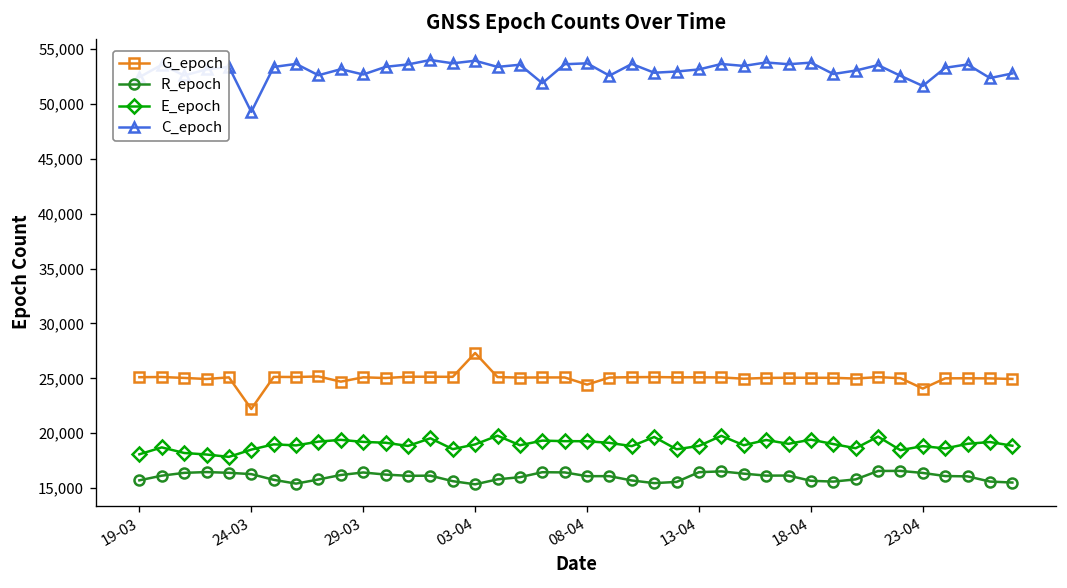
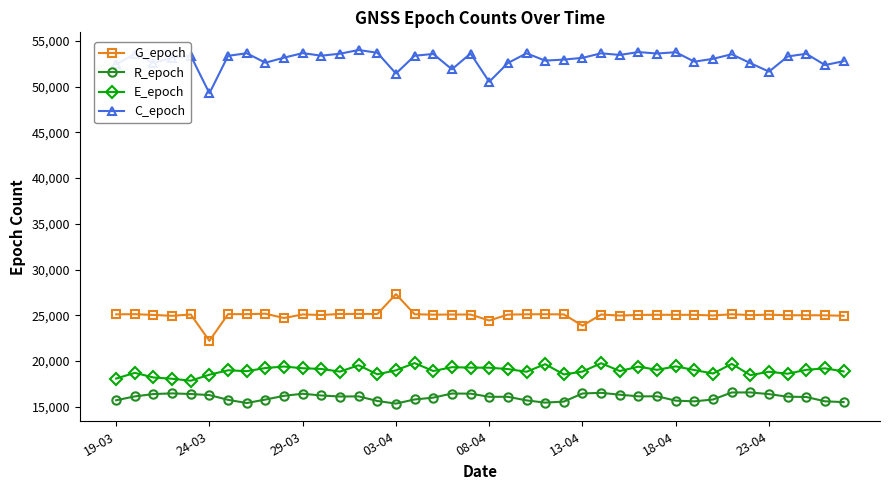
C_epoch, 29-03: 53,000 -> 54,000
C_epoch, 03-04: 54,000 -> 51,000
C_epoch, 08-04: 54,000 -> 51,000
G_epoch, 13-04: 25,000 -> 24,000
G_epoch, 23-04: 24,000 -> 25,000
